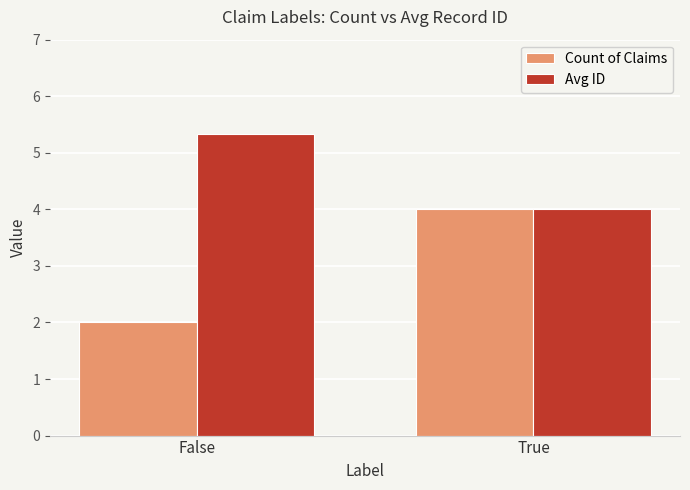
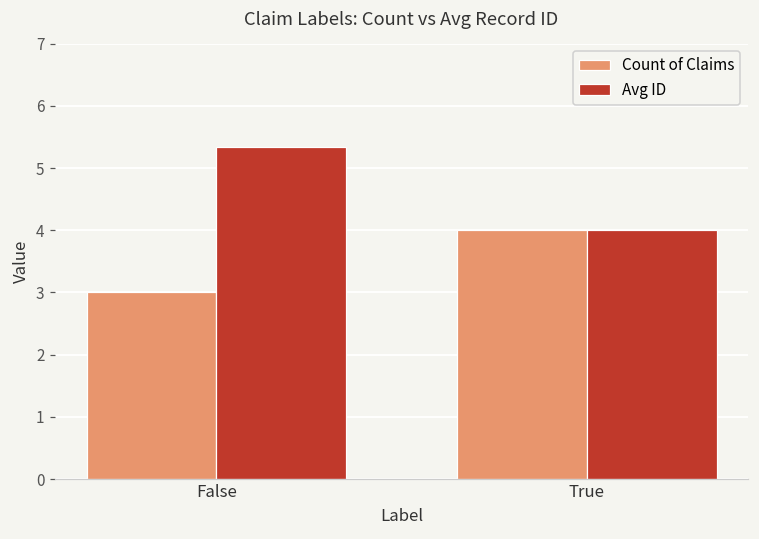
Count of Claims, False: 2 -> 3
